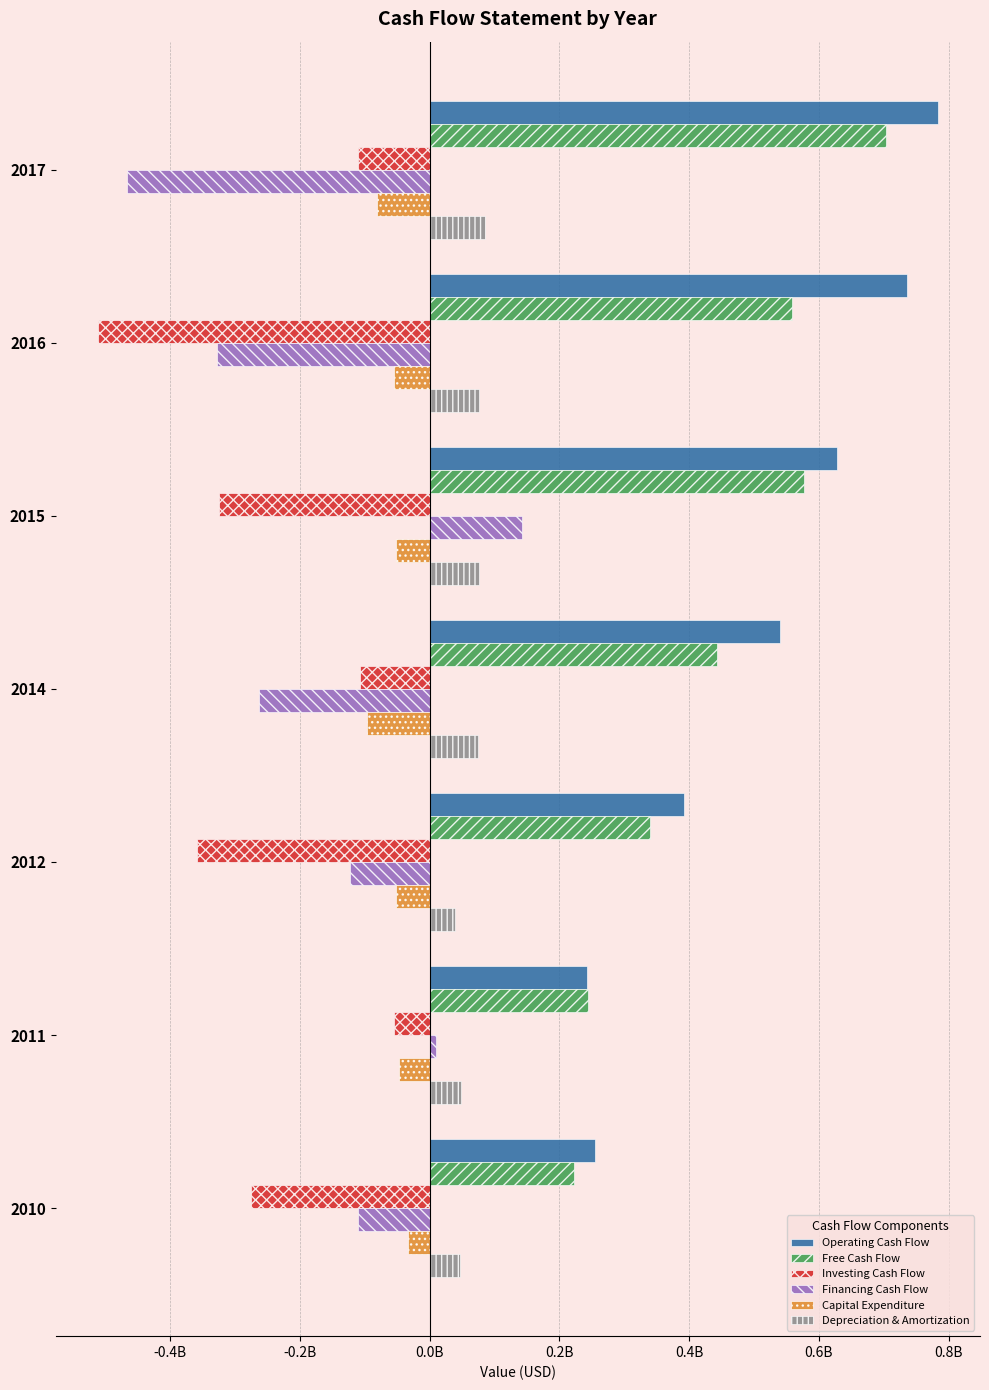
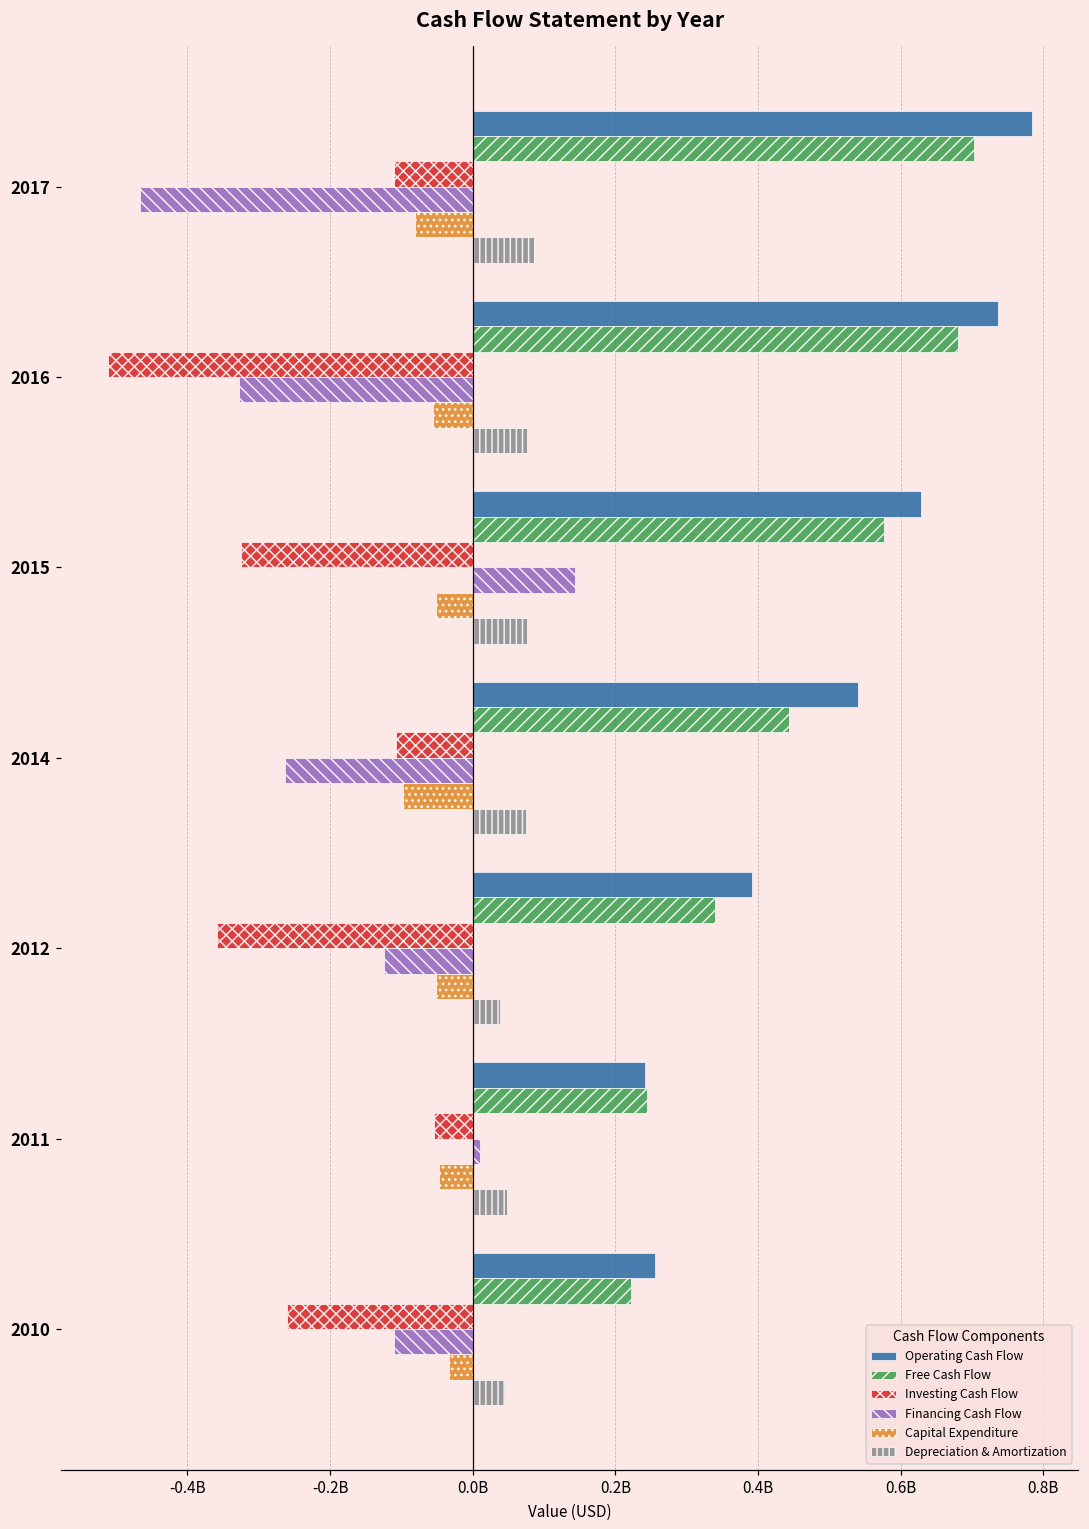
Free Cash Flow, 2016: 560000000 -> 680000000
Investing Cash Flow, 2010: -280000000 -> -260000000
